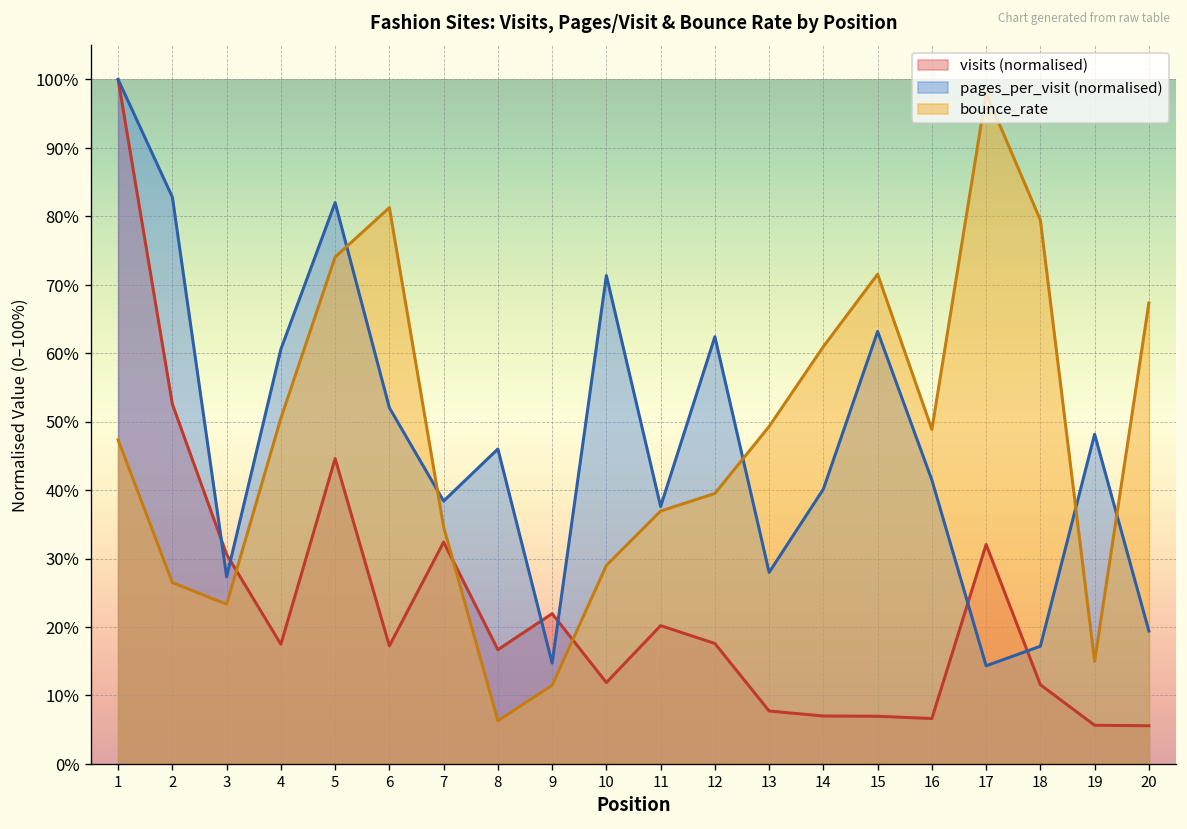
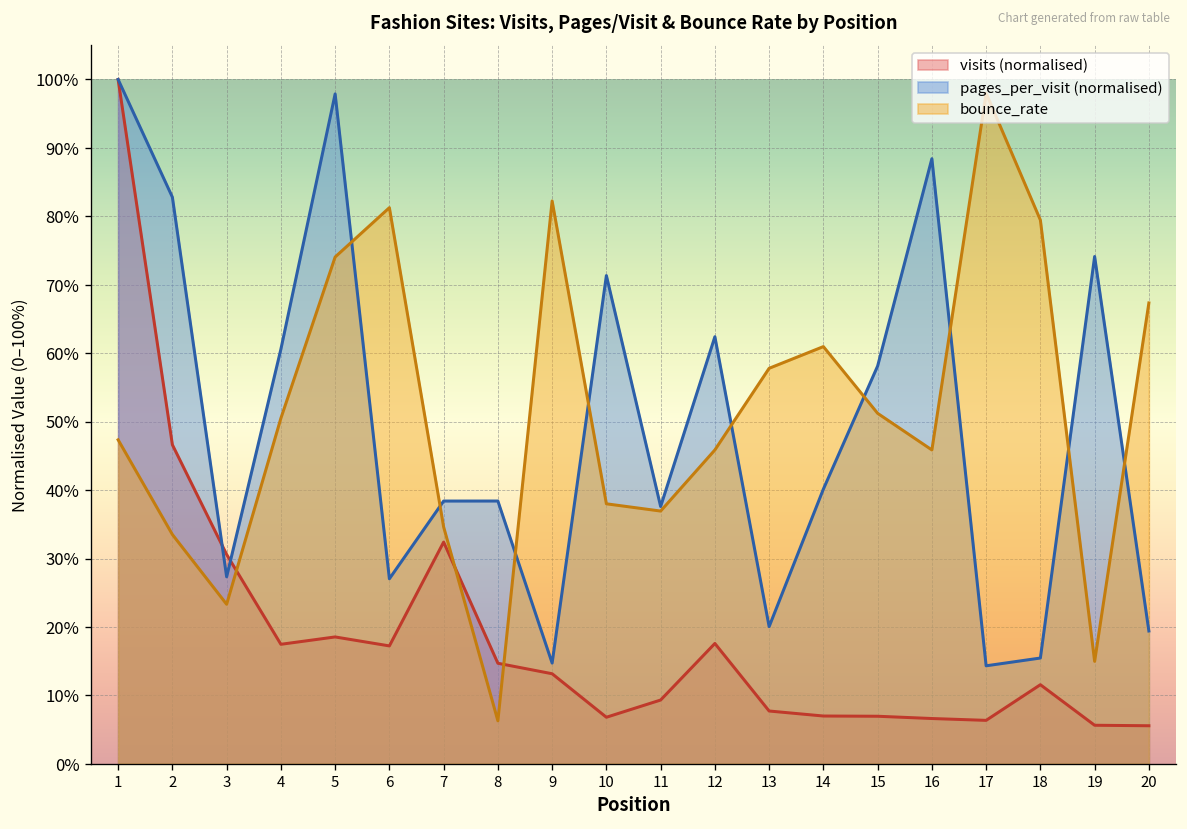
visits (normalised), 2: 53% -> 47%
bounce_rate, 2: 26% -> 34%
visits (normalised), 5: 45% -> 19%
pages_per_visit (normalised), 5: 82% -> 98%
pages_per_visit (normalised), 6: 52% -> 27%
visits (normalised), 8: 17% -> 15%
pages_per_visit (normalised), 8: 46% -> 38%
visits (normalised), 9: 22% -> 13%
bounce_rate, 9: 11% -> 82%
visits (normalised), 10: 12% -> 7%
bounce_rate, 10: 29% -> 38%
visits (normalised), 11: 20% -> 9%
bounce_rate, 12: 40% -> 46%
pages_per_visit (normalised), 13: 28% -> 20%
bounce_rate, 13: 49% -> 58%
pages_per_visit (normalised), 15: 63% -> 58%
bounce_rate, 15: 72% -> 51%
pages_per_visit (normalised), 16: 41% -> 88%
bounce_rate, 16: 49% -> 46%
visits (normalised), 17: 32% -> 6%
pages_per_visit (normalised), 18: 17% -> 15%
pages_per_visit (normalised), 19: 48% -> 74%
